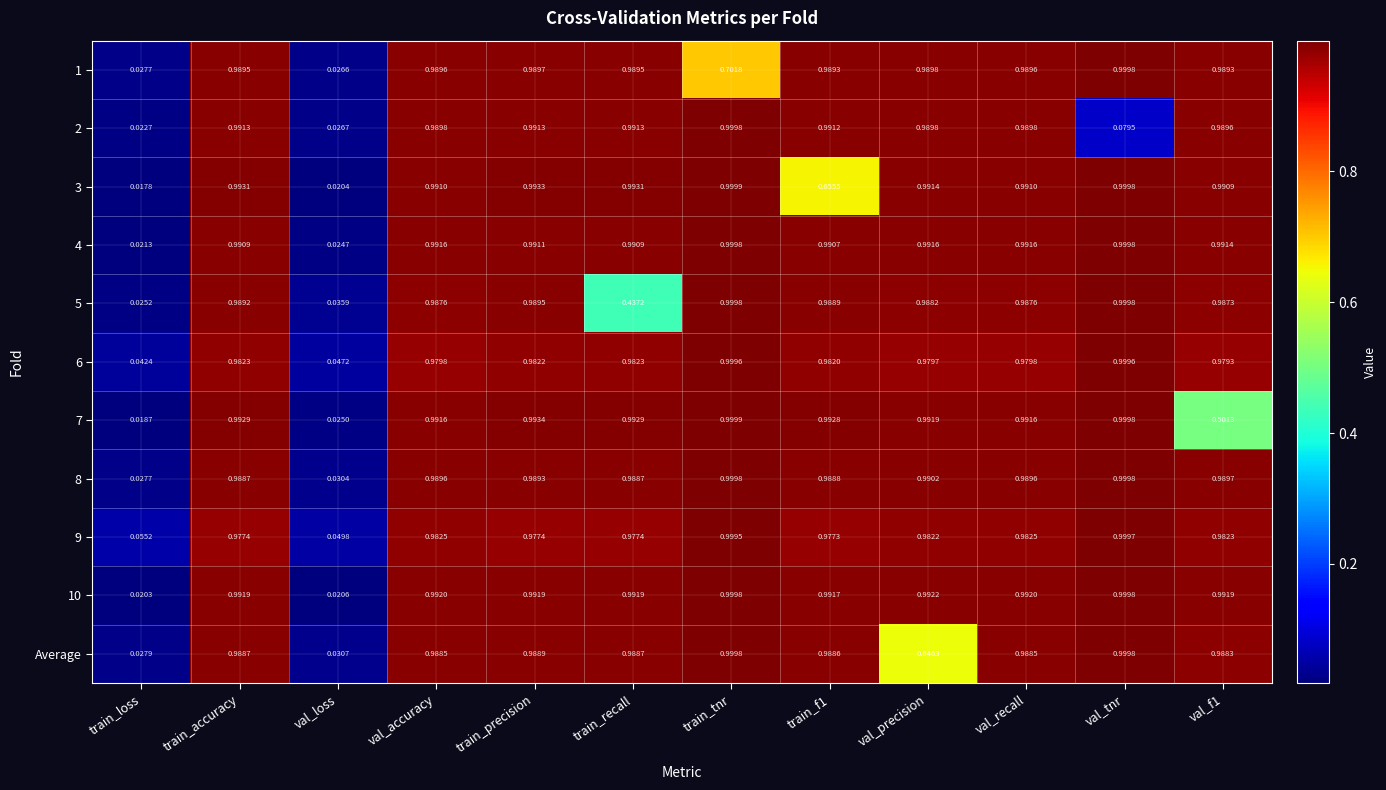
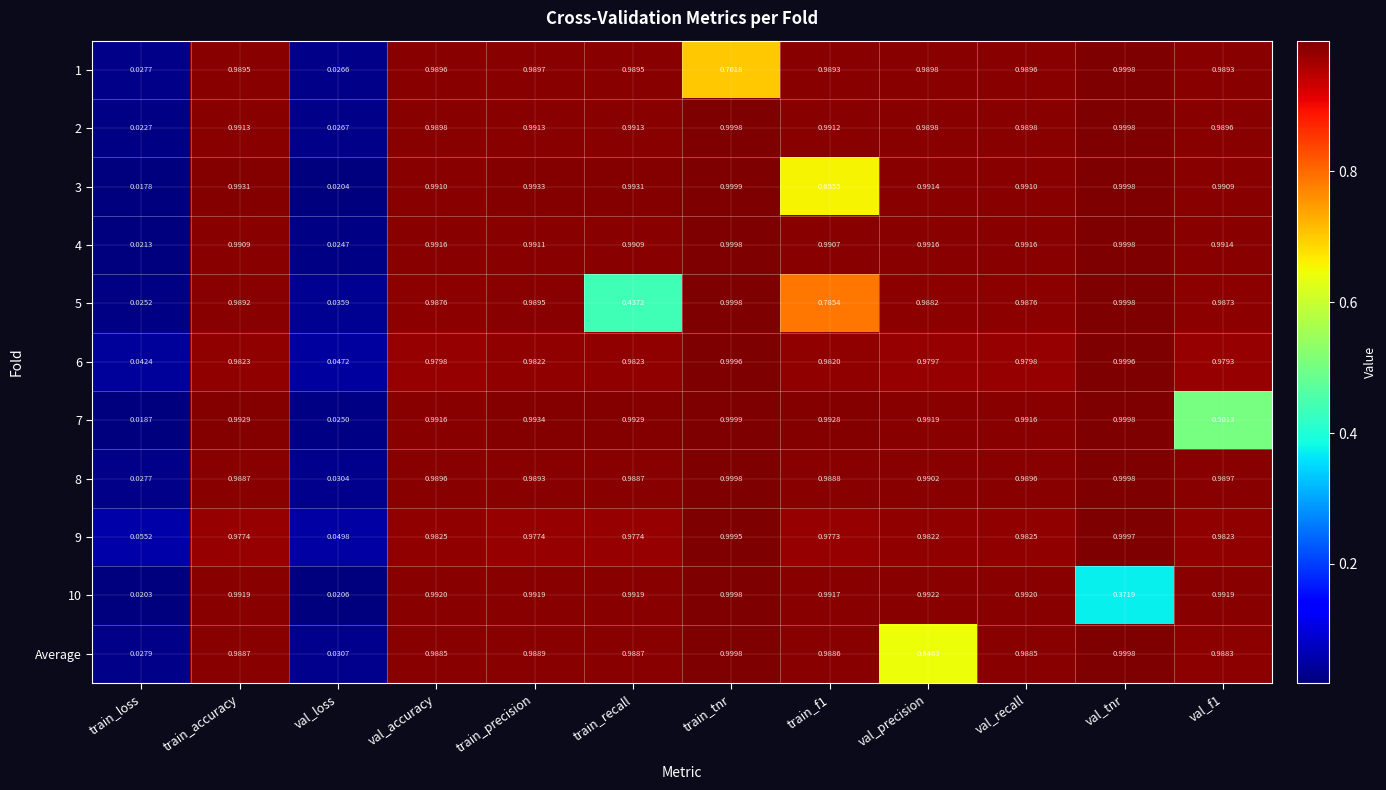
2, val_tnr: 0.0795 -> 0.9998
5, train_f1: 0.9889 -> 0.7854
10, val_tnr: 0.9998 -> 0.3719
